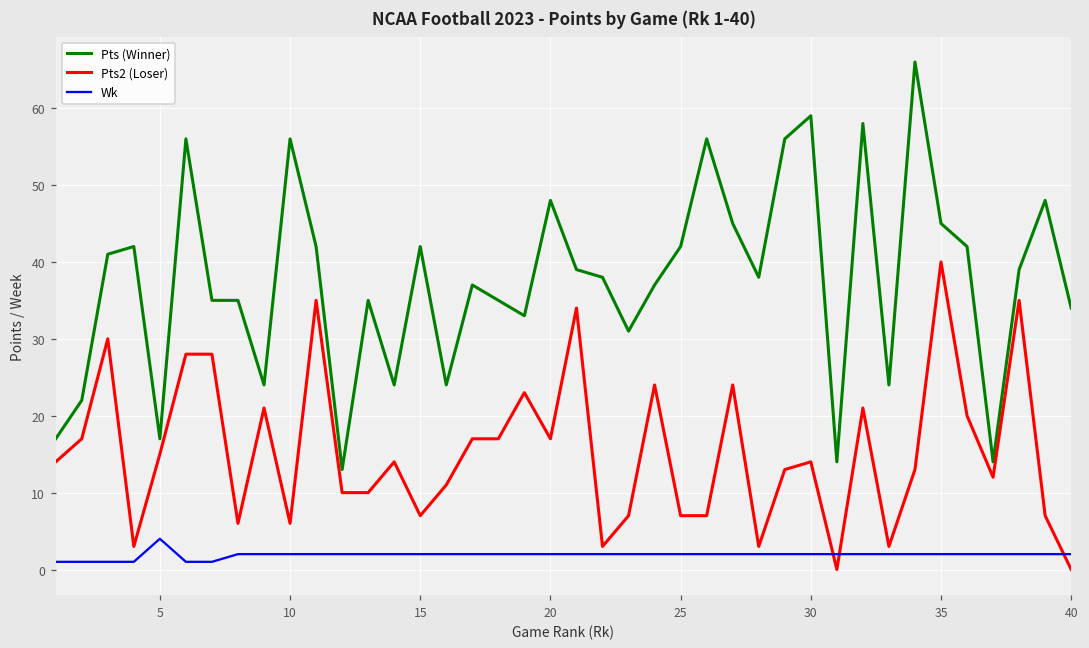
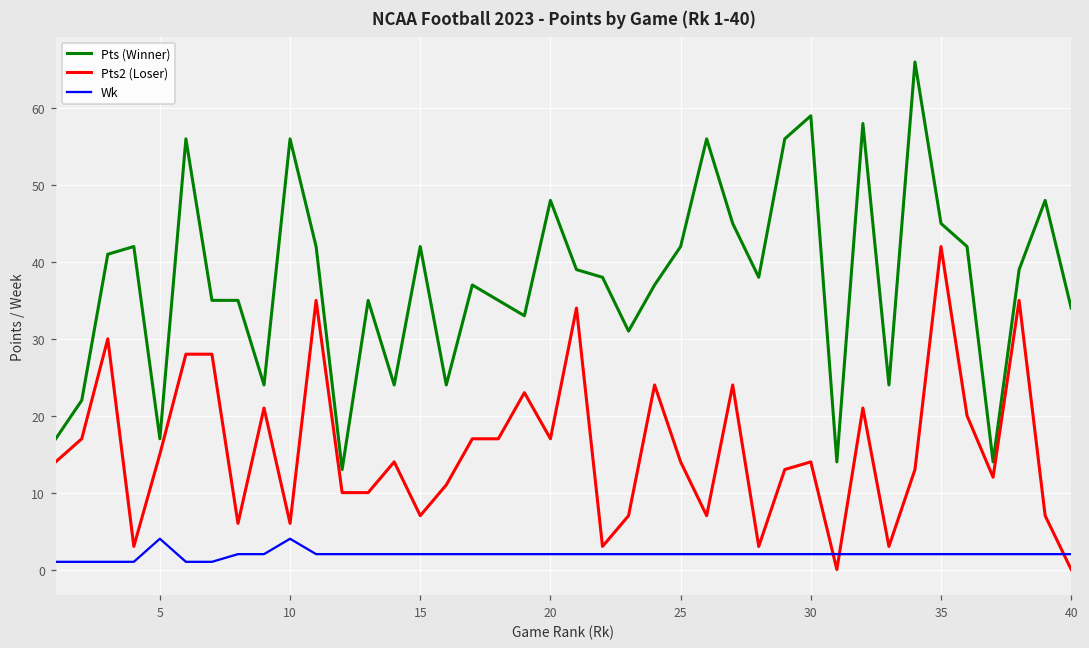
Wk, 10: 2 -> 4
Pts2 (Loser), 25: 7 -> 14
Pts2 (Loser), 35: 40 -> 42
